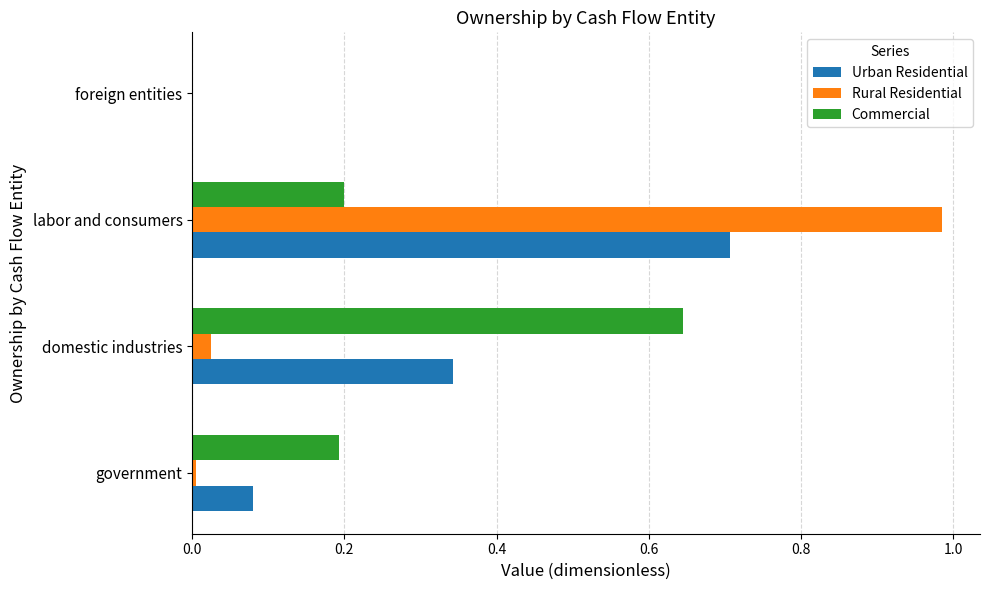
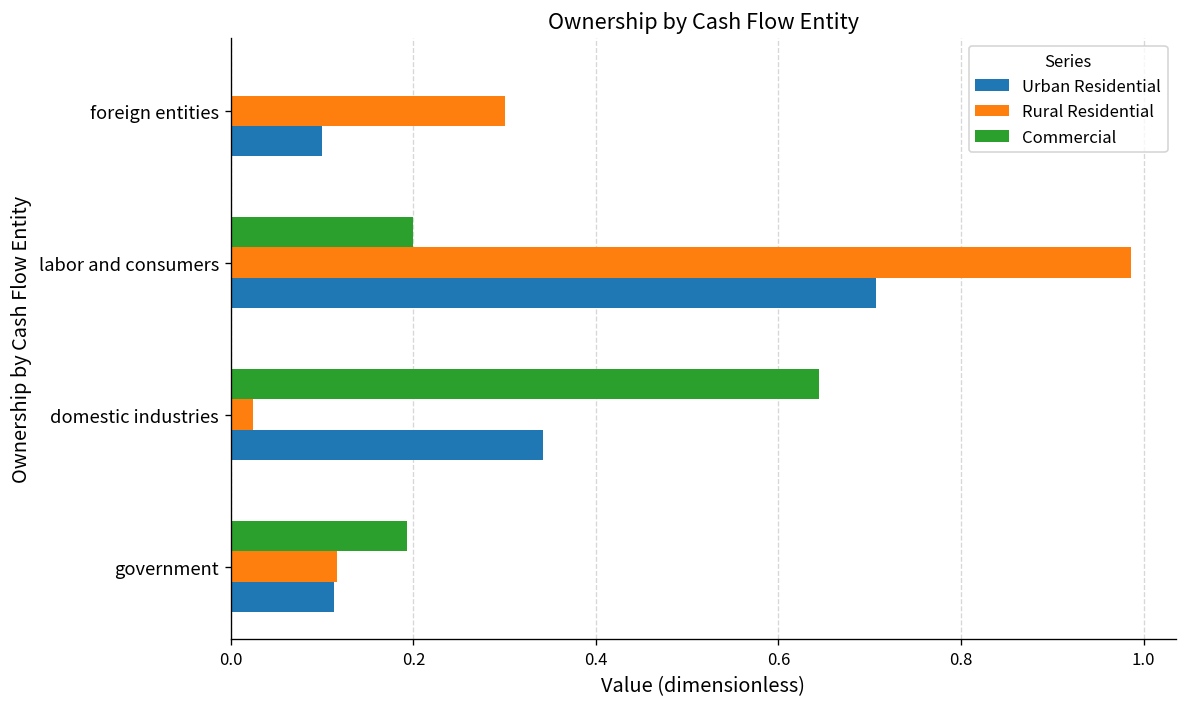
Rural Residential, foreign entities: 0.0 -> 0.3
Urban Residential, foreign entities: 0.0 -> 0.1
Rural Residential, government: 0.00 -> 0.12
Urban Residential, government: 0.08 -> 0.11
